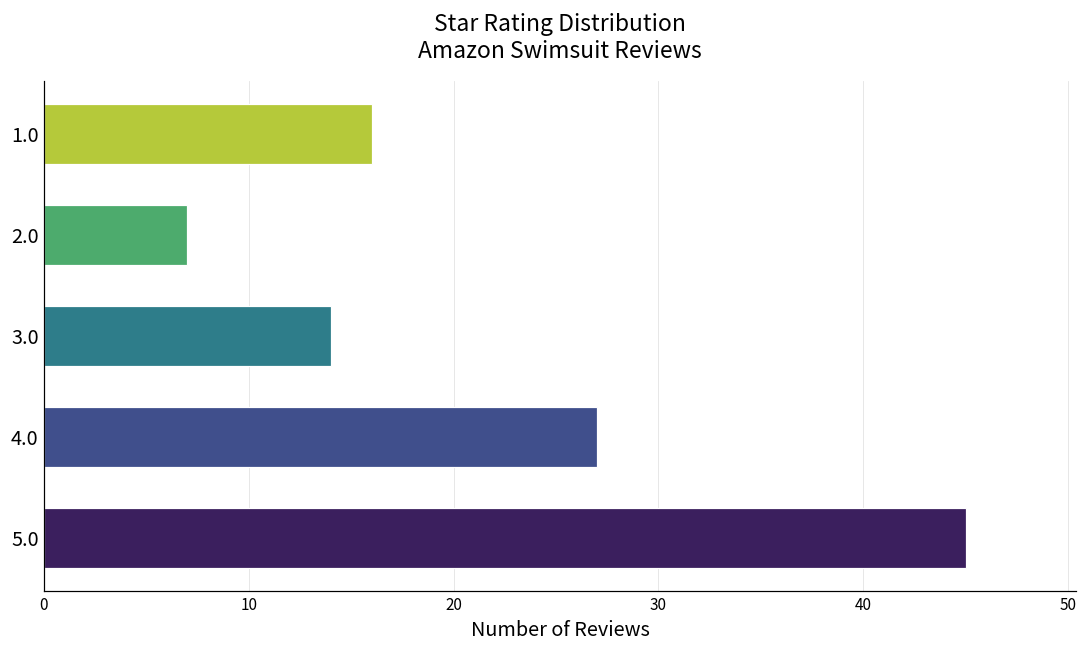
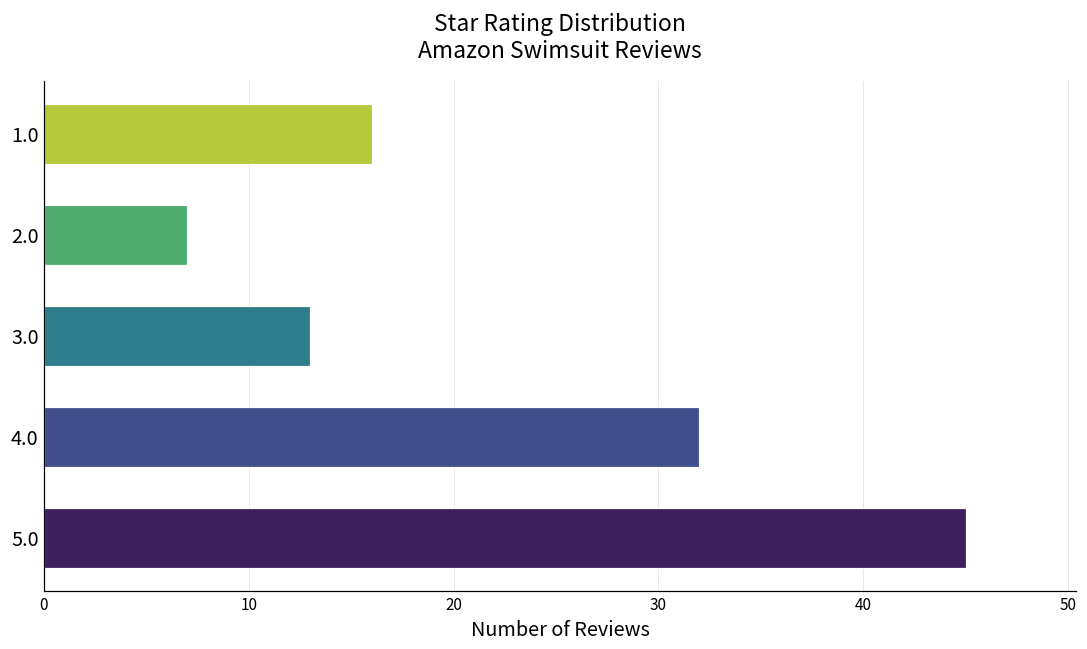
3.0: 14 -> 13
4.0: 27 -> 32
